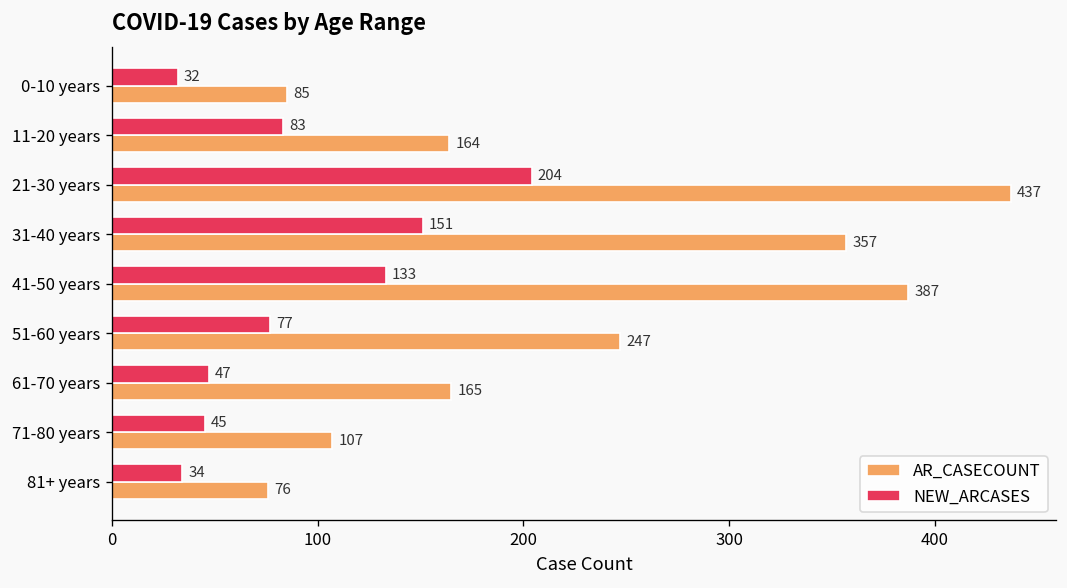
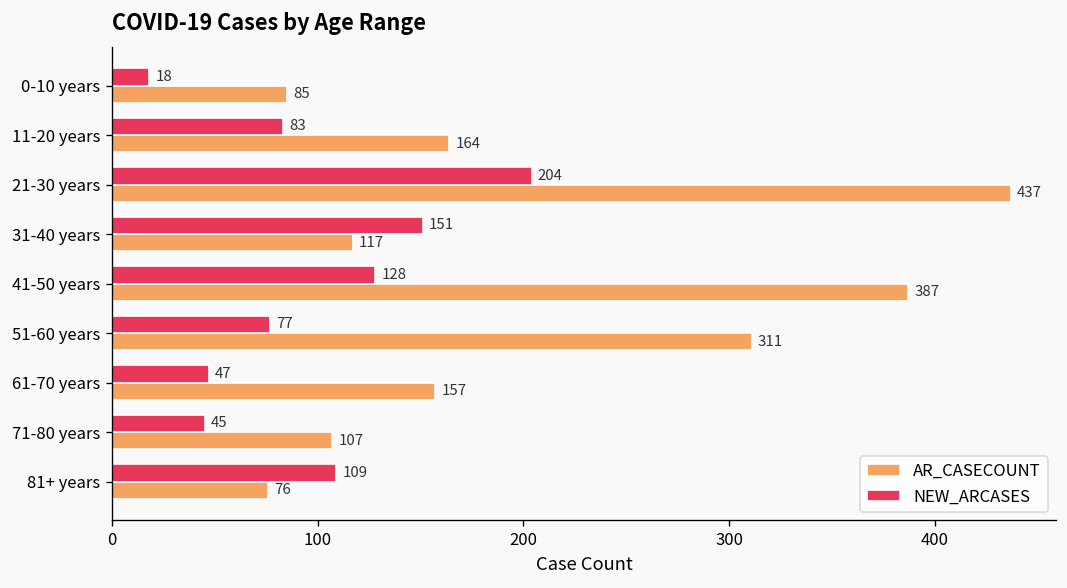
NEW_ARCASES, 0-10 years: 32 -> 18
AR_CASECOUNT, 31-40 years: 357 -> 117
NEW_ARCASES, 41-50 years: 133 -> 128
AR_CASECOUNT, 51-60 years: 247 -> 311
AR_CASECOUNT, 61-70 years: 165 -> 157
NEW_ARCASES, 81+ years: 34 -> 109
